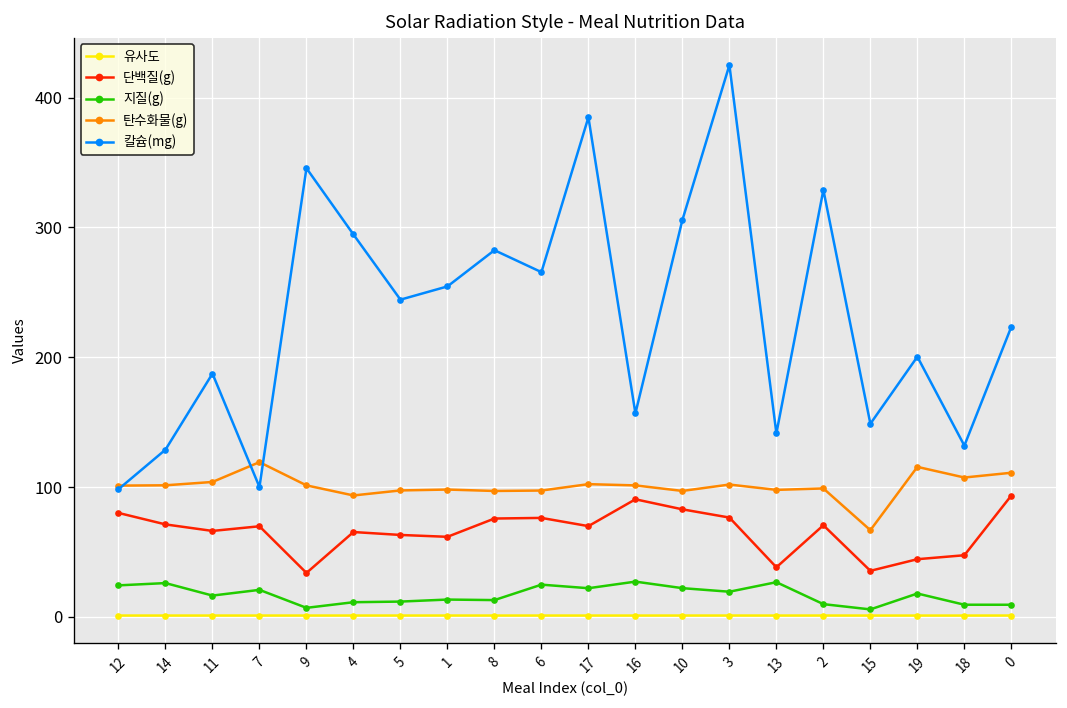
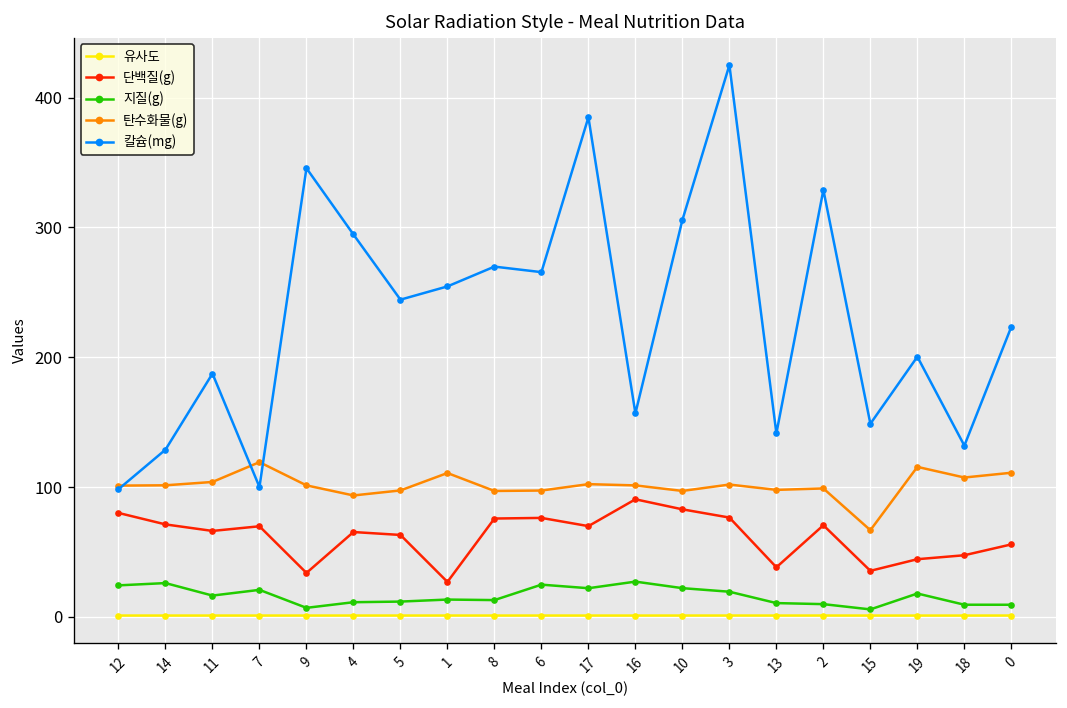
단백질(g), 1: 62 -> 27
탄수화물(g), 1: 98 -> 111
칼슘(mg), 8: 282 -> 270
지질(g), 13: 27 -> 11
단백질(g), 0: 93 -> 56
